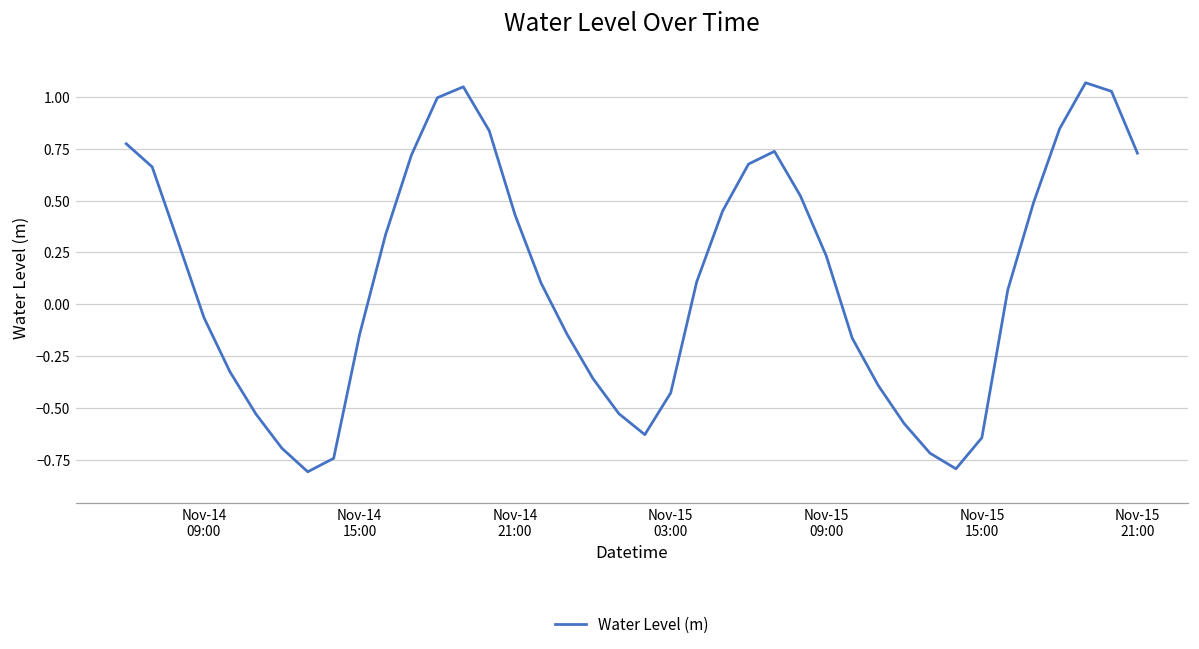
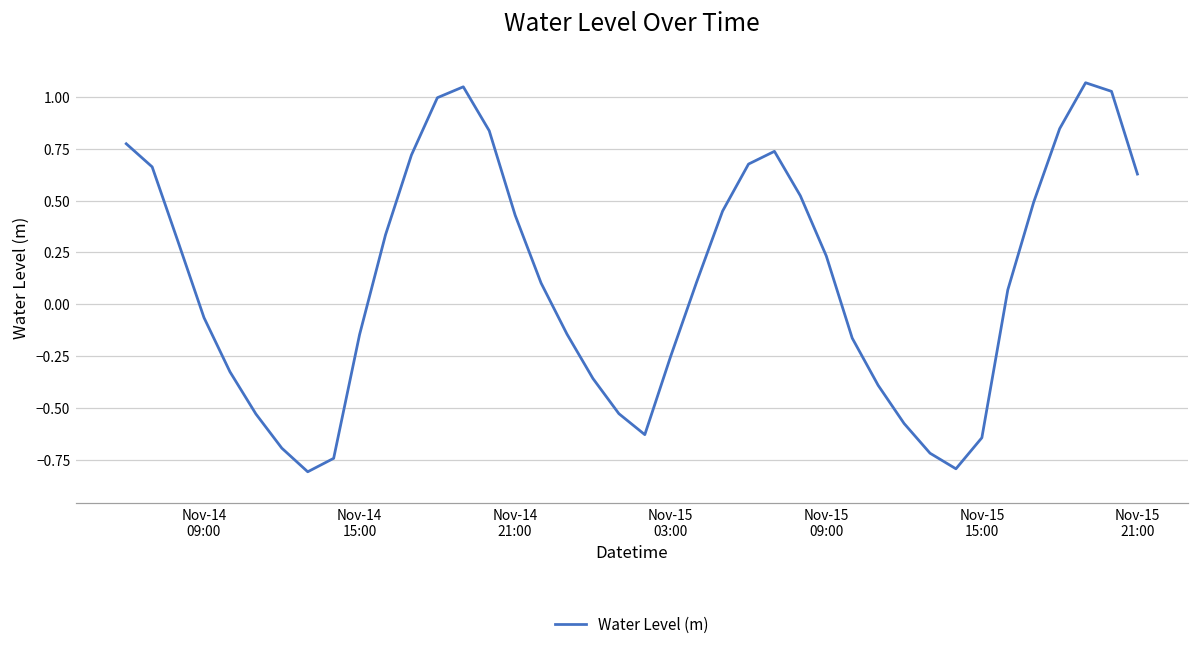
Nov-15 03:00: -0.43 -> -0.25
Nov-15 21:00: 0.73 -> 0.63
